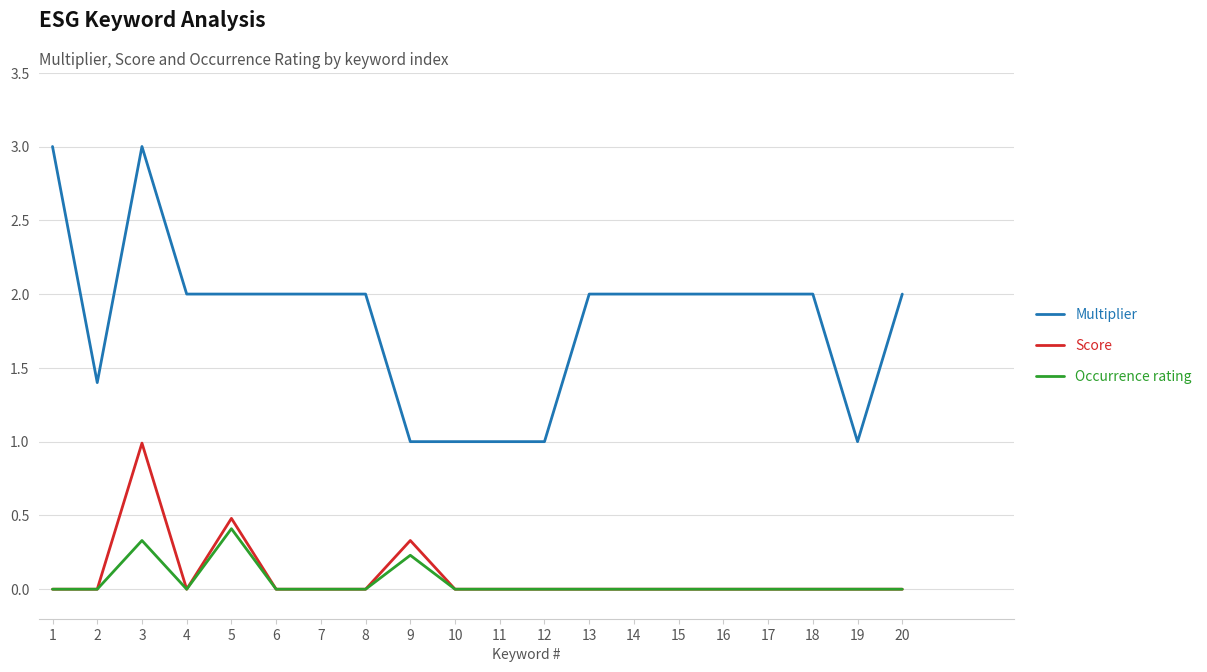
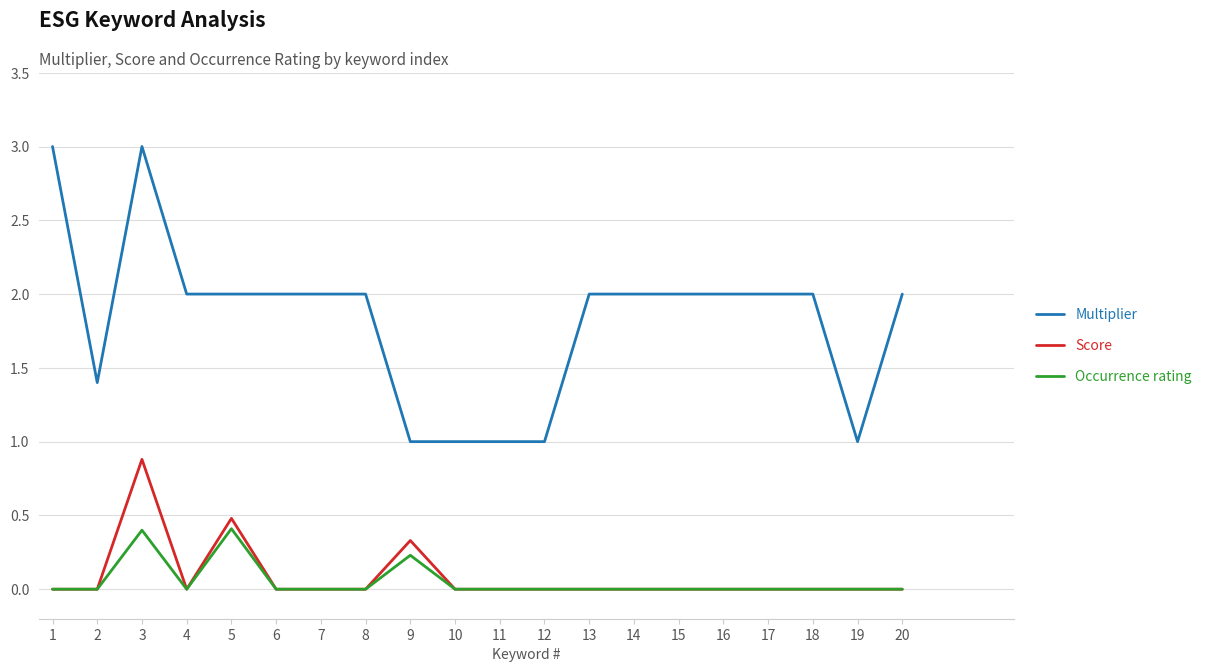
Score, 3: 0.99 -> 0.88
Occurrence rating, 3: 0.33 -> 0.40
